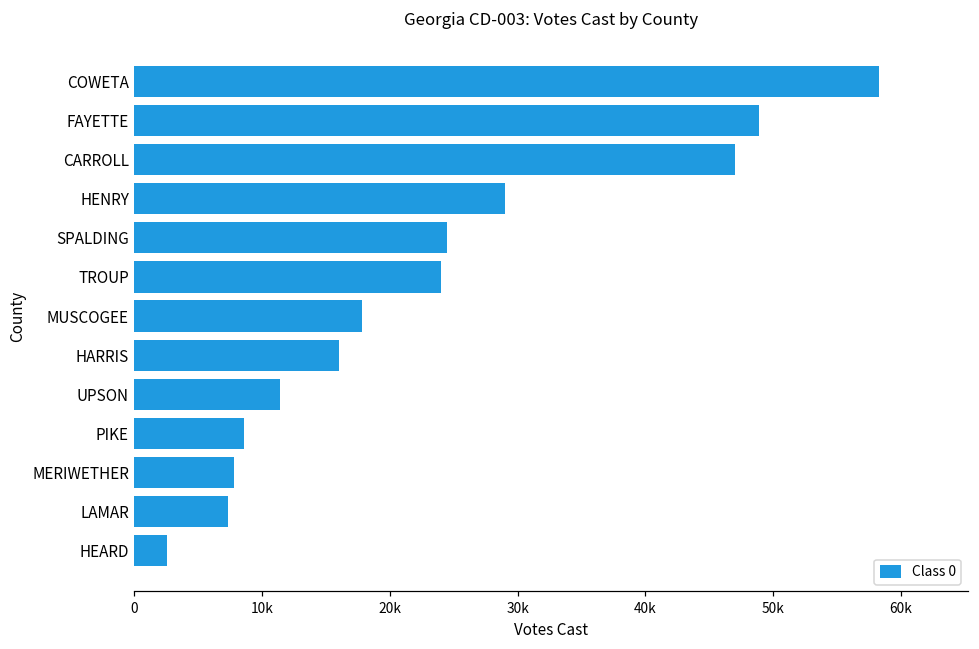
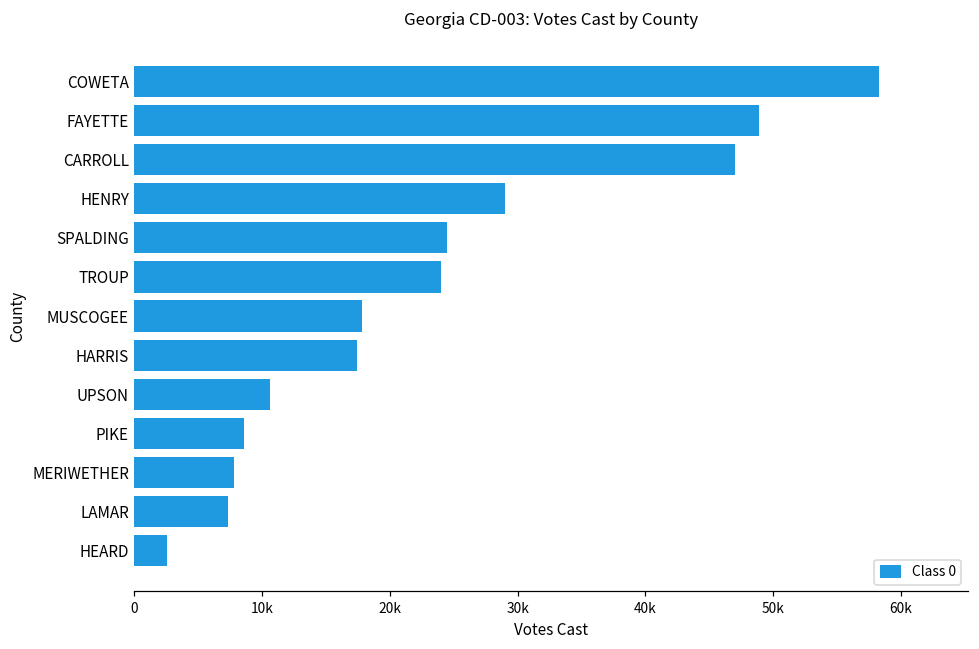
HARRIS: 16000 -> 17400
UPSON: 11400 -> 10600
